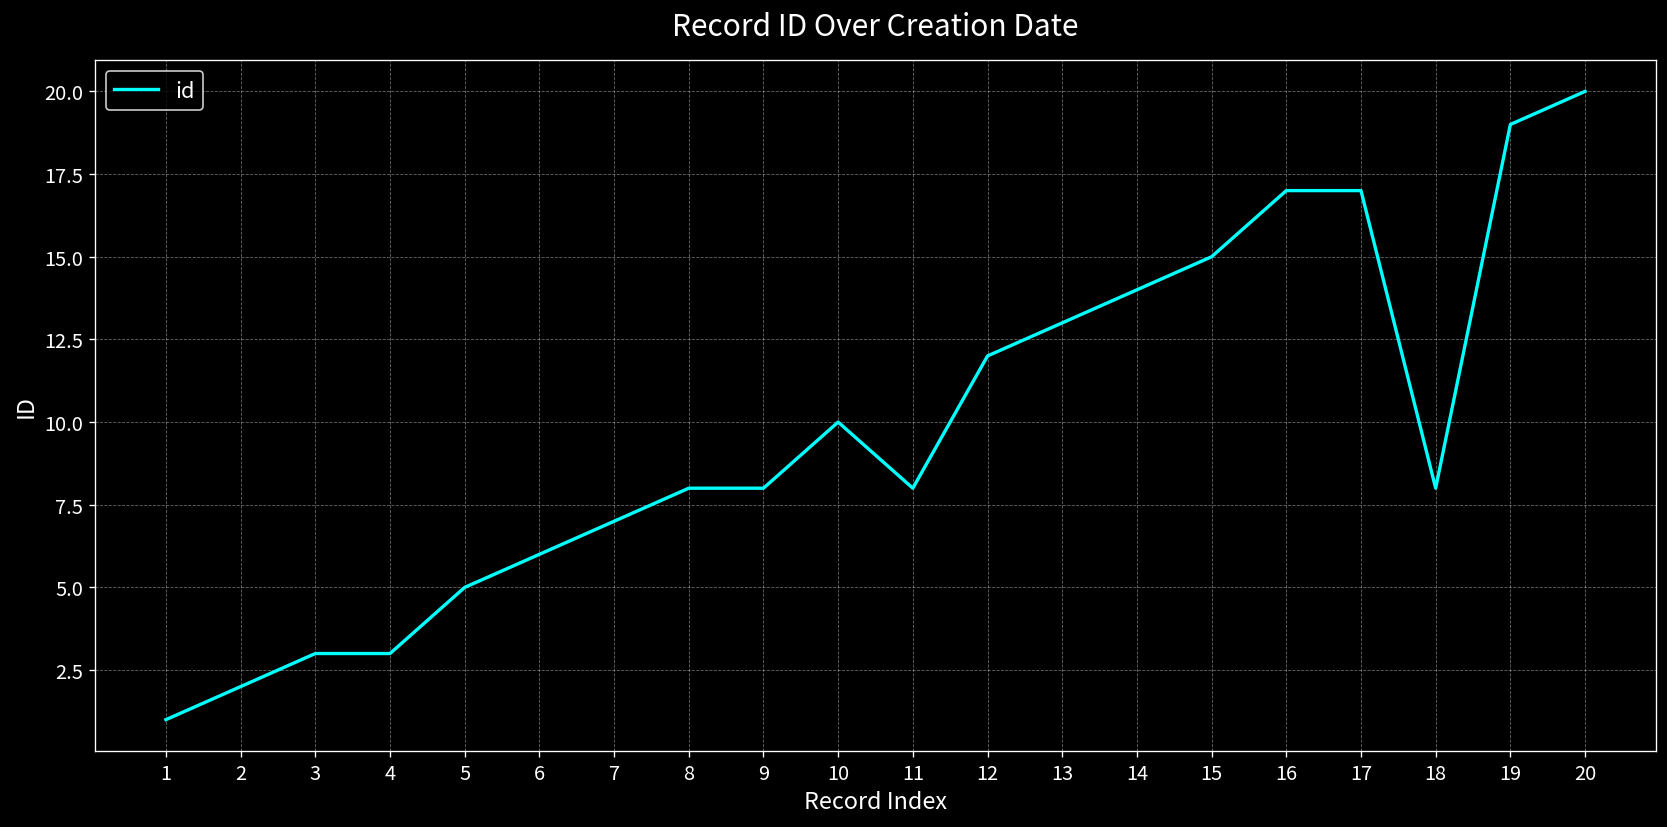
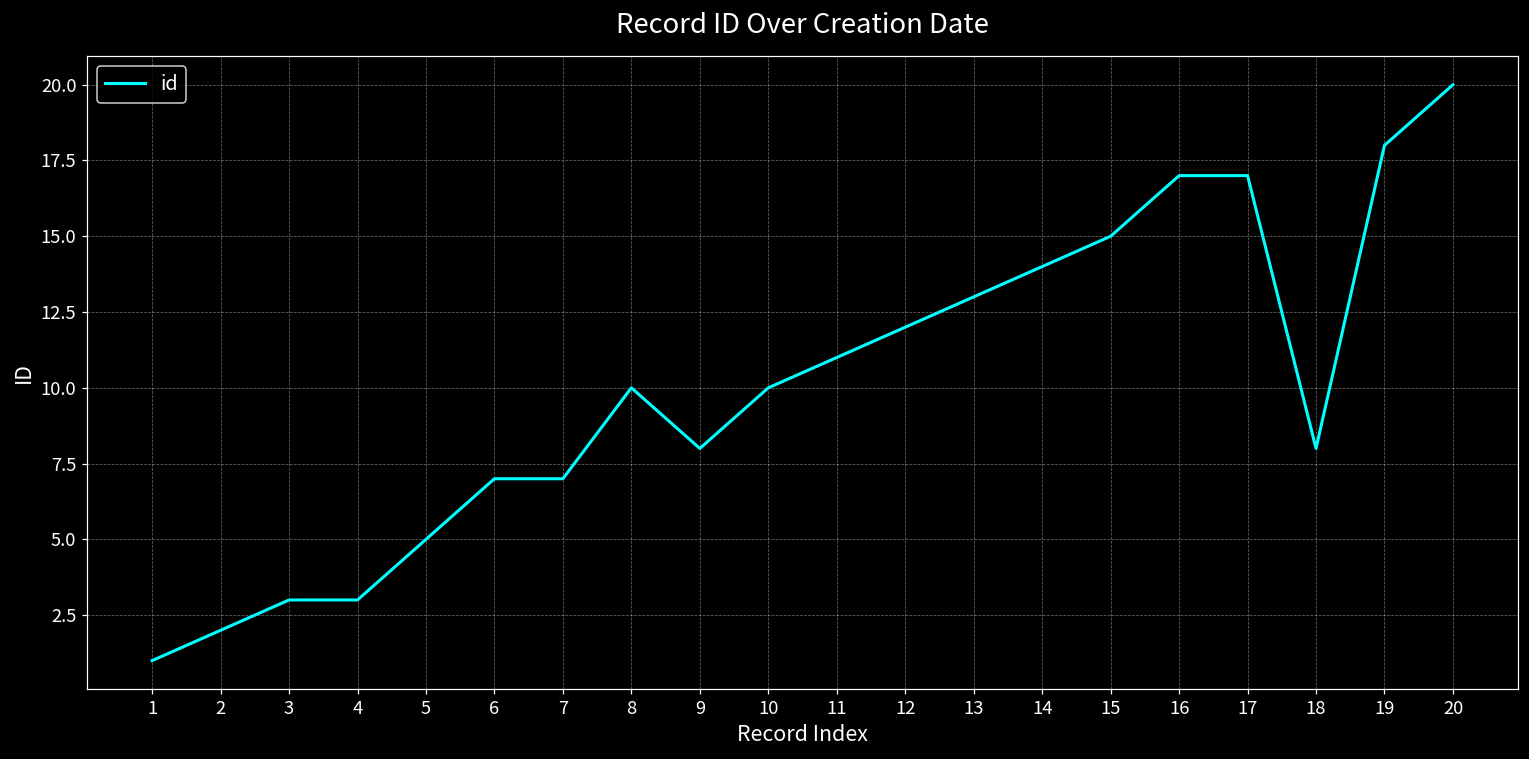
6: 6 -> 7
8: 8 -> 10
11: 8 -> 11
19: 19 -> 18
